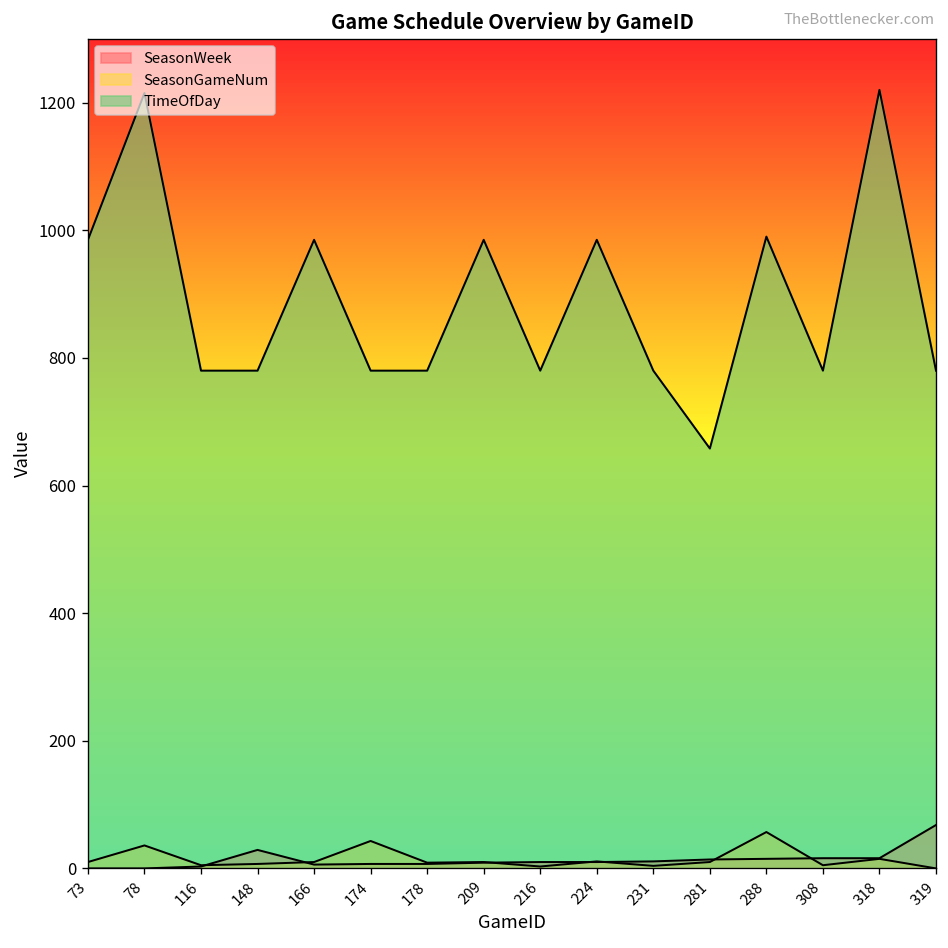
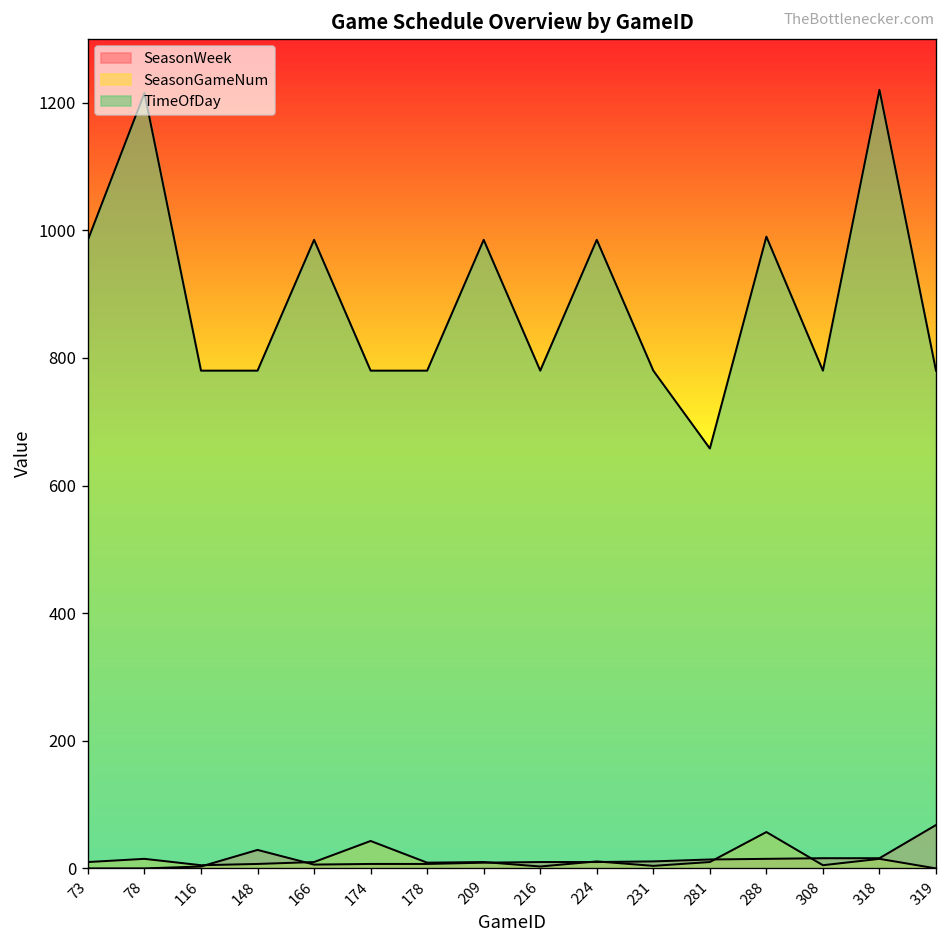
SeasonGameNum, 78: 40 -> 20
